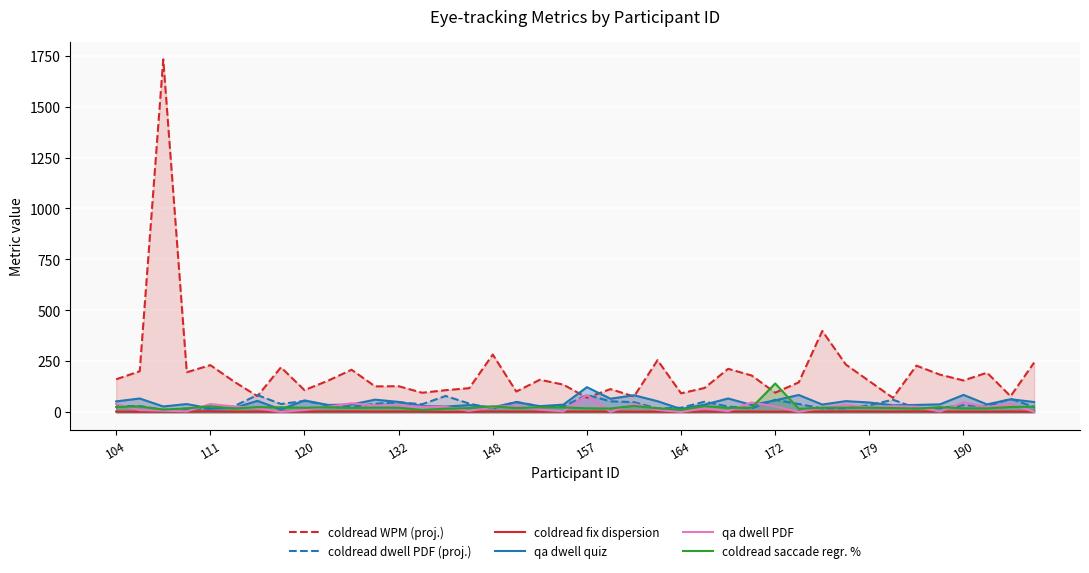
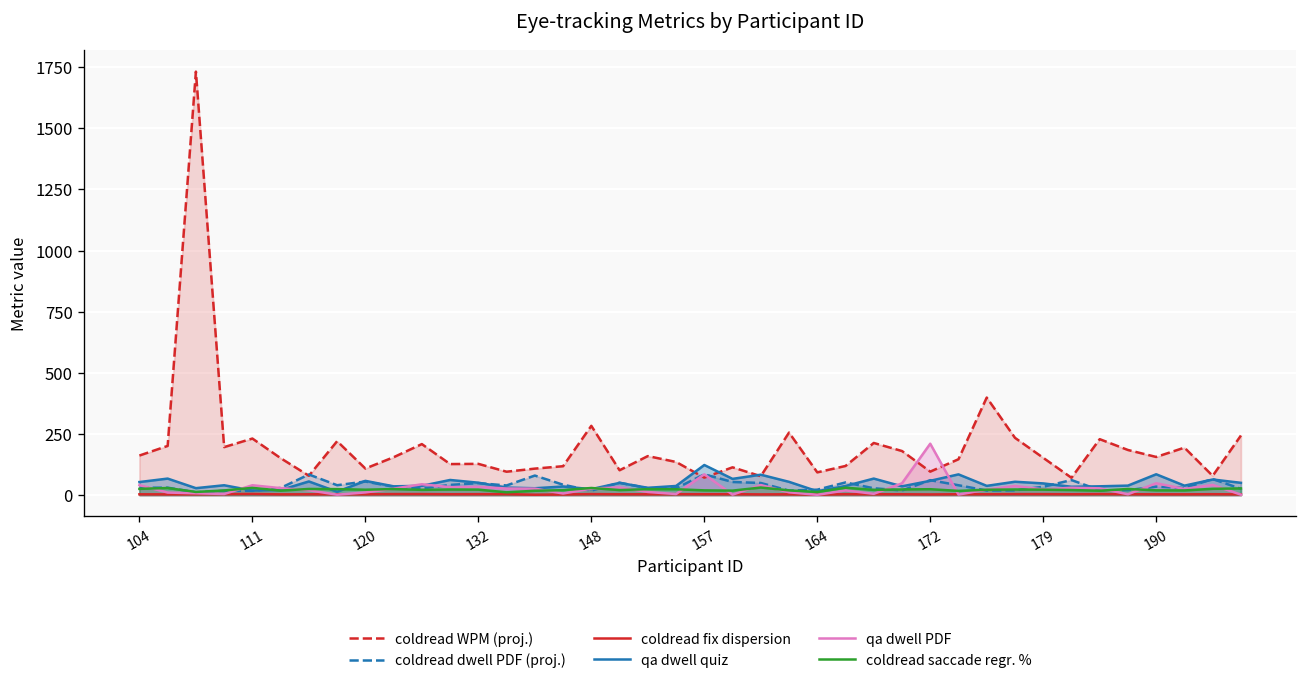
qa dwell PDF, 172: 30 -> 210
coldread saccade regr. %, 172: 140 -> 20
